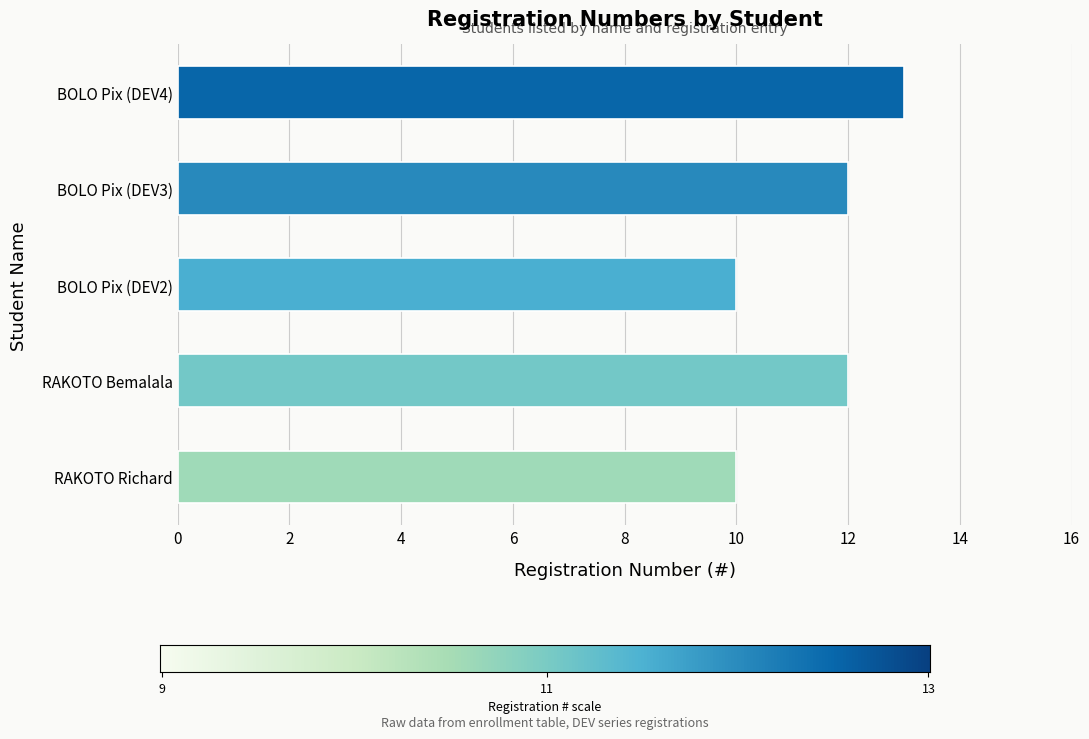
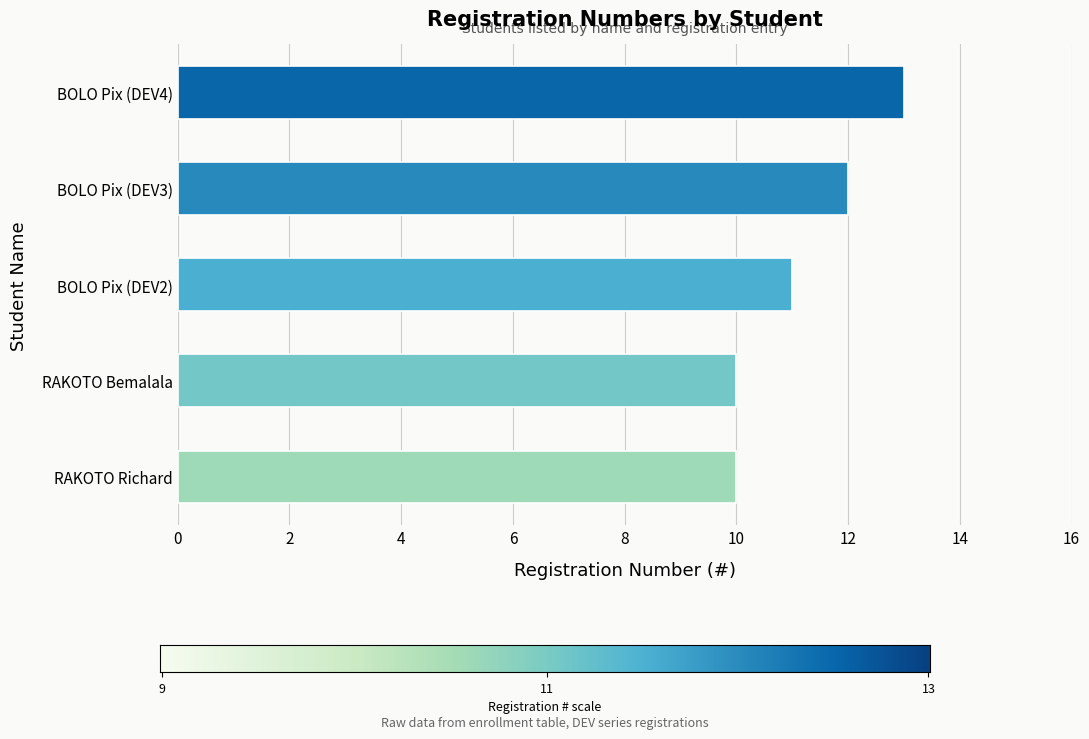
BOLO Pix (DEV2): 10 -> 11
RAKOTO Bemalala: 12 -> 10
